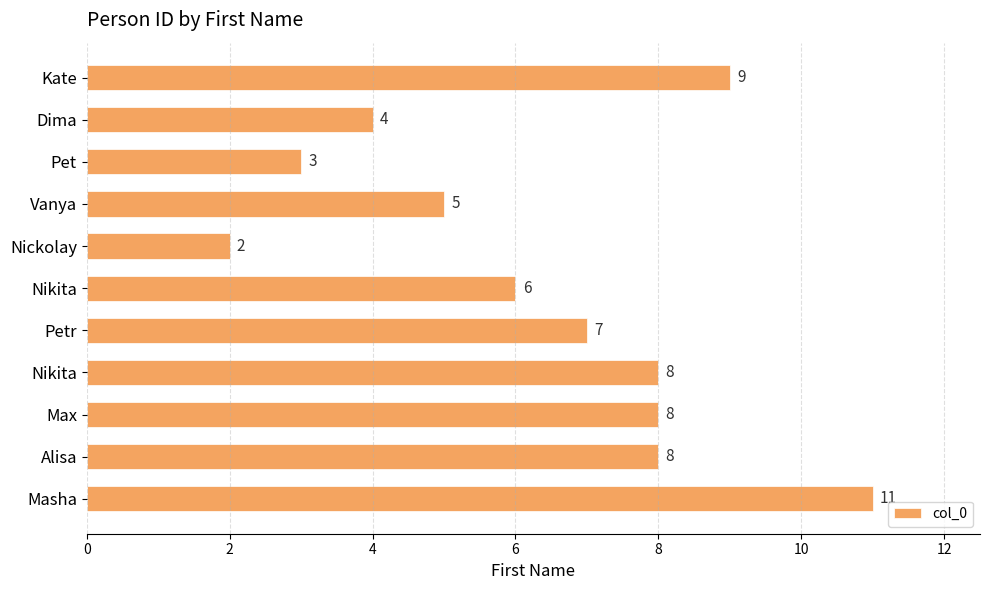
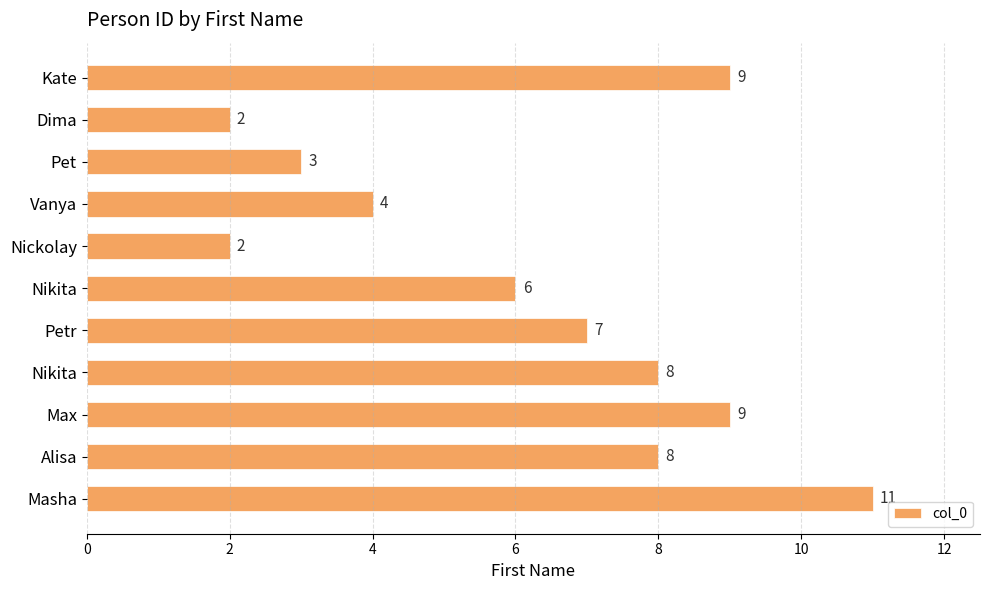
Dima: 4 -> 2
Vanya: 5 -> 4
Max: 8 -> 9
